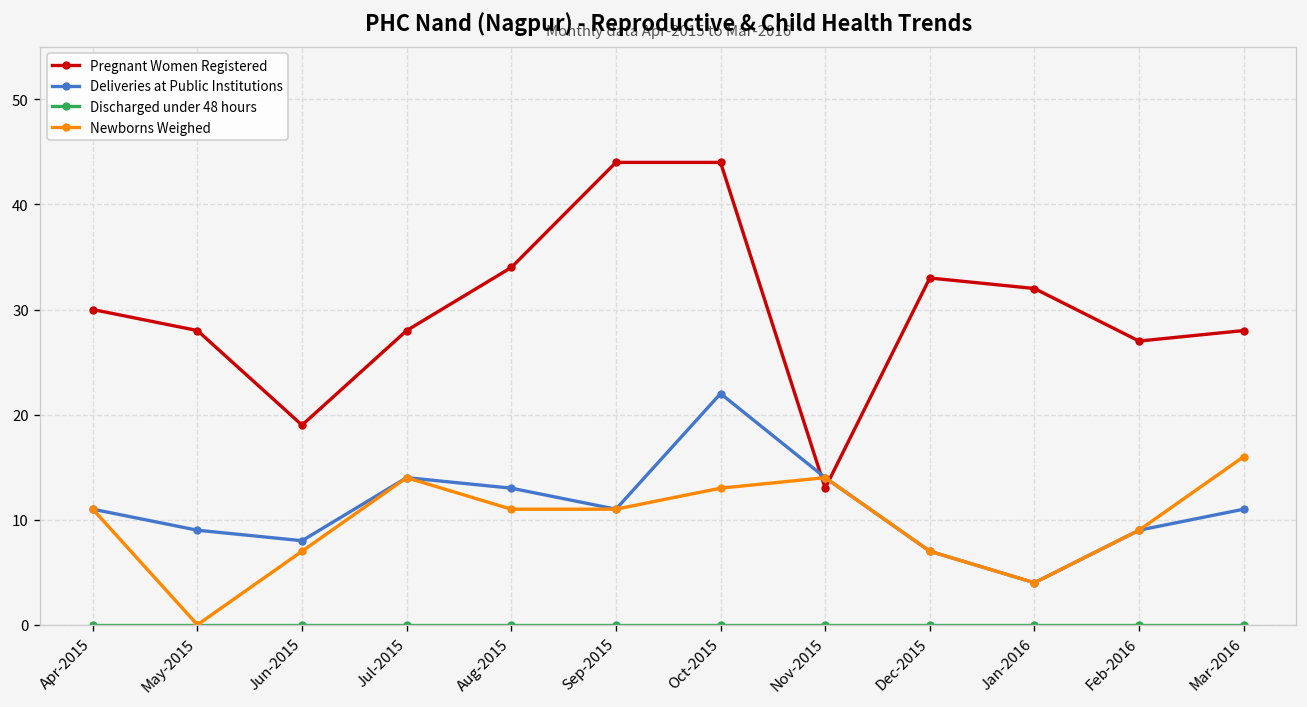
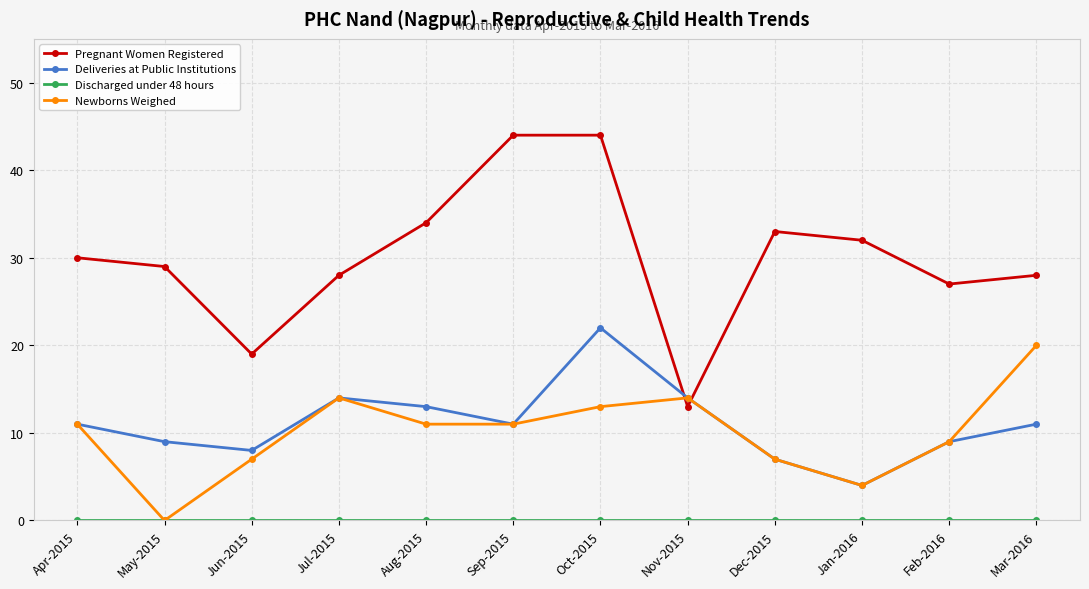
Pregnant Women Registered, May-2015: 28 -> 29
Newborns Weighed, Mar-2016: 16 -> 20
